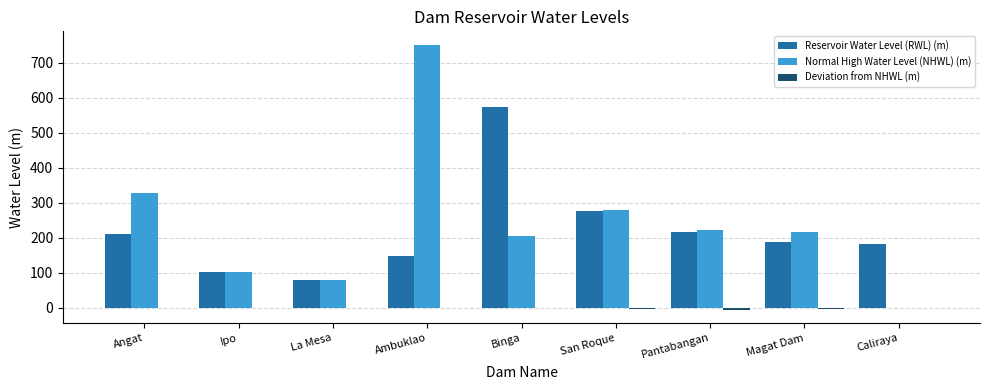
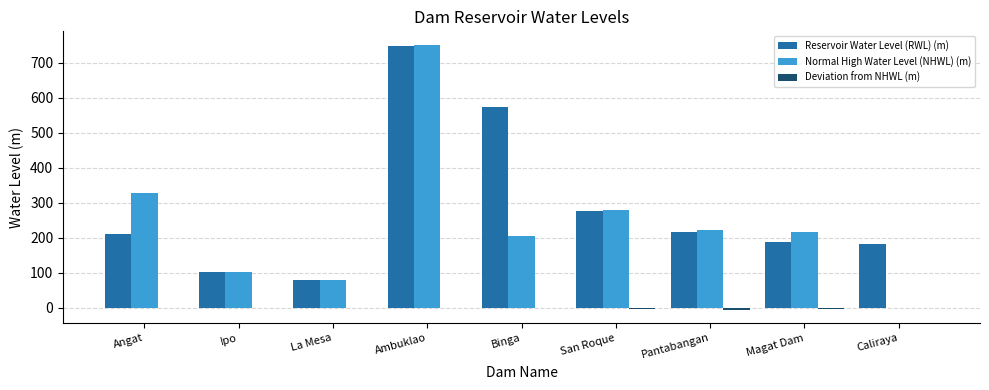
Reservoir Water Level (RWL) (m), Ambuklao: 150 -> 750
